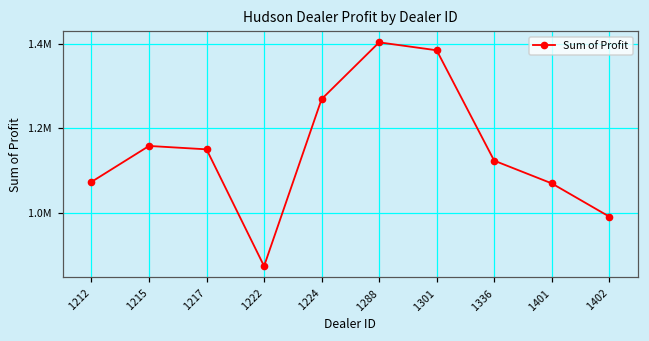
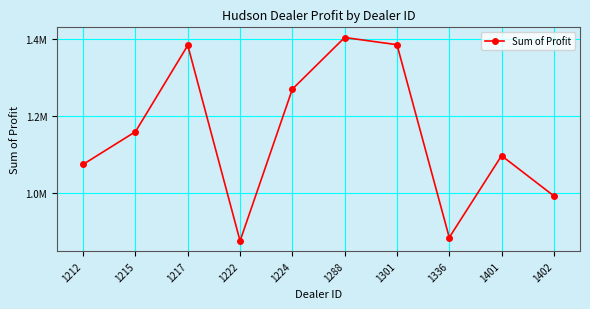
1217: 1150000 -> 1380000
1336: 1120000 -> 880000
1401: 1070000 -> 1100000
